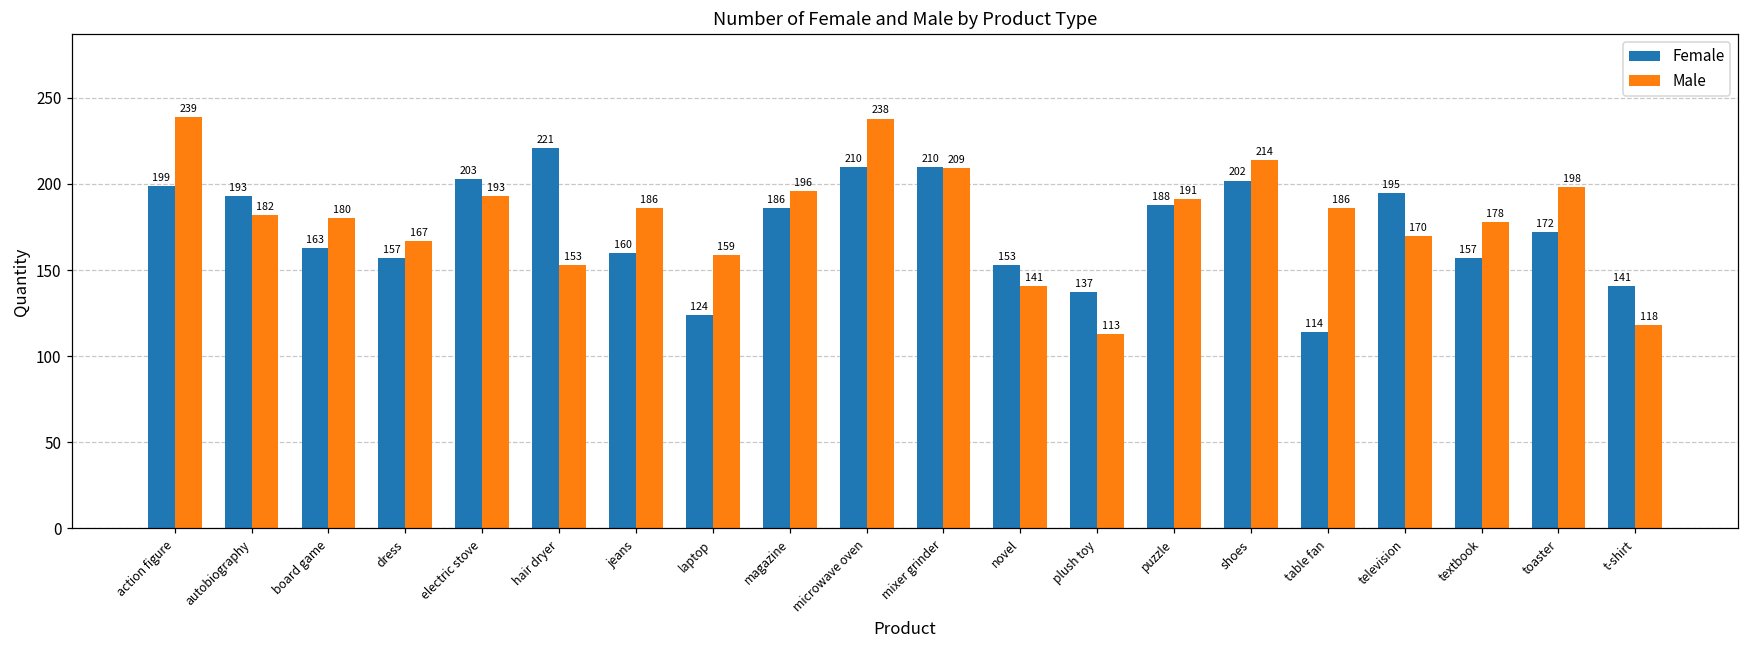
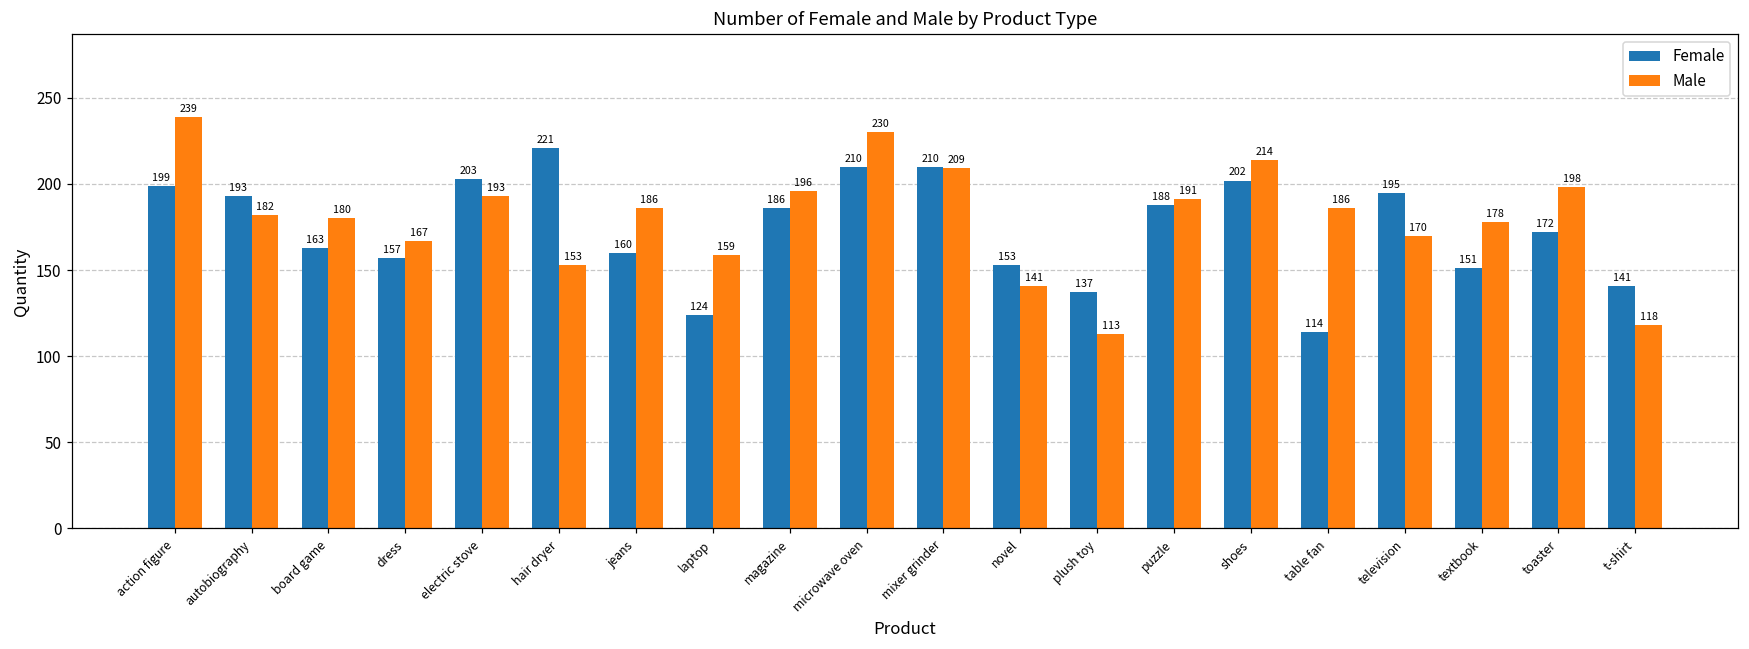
Male, microwave oven: 238 -> 230
Female, textbook: 157 -> 151
